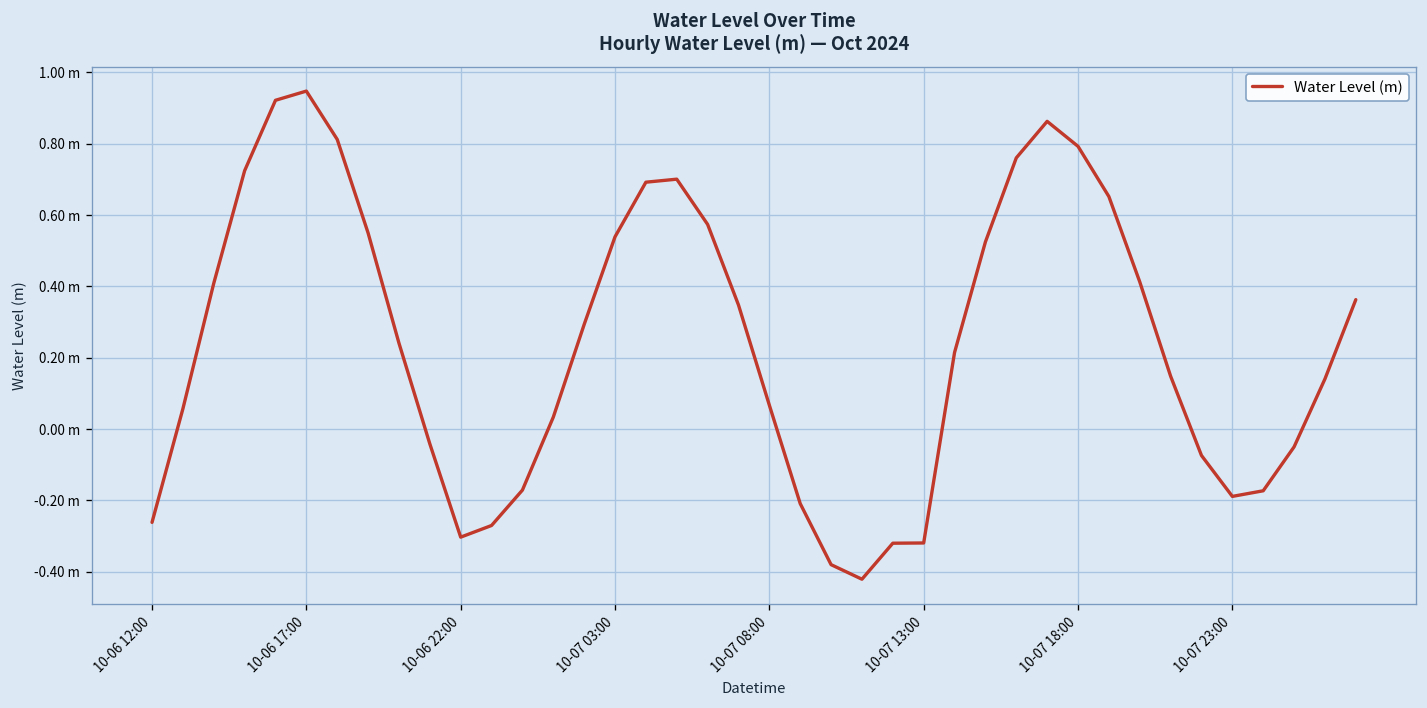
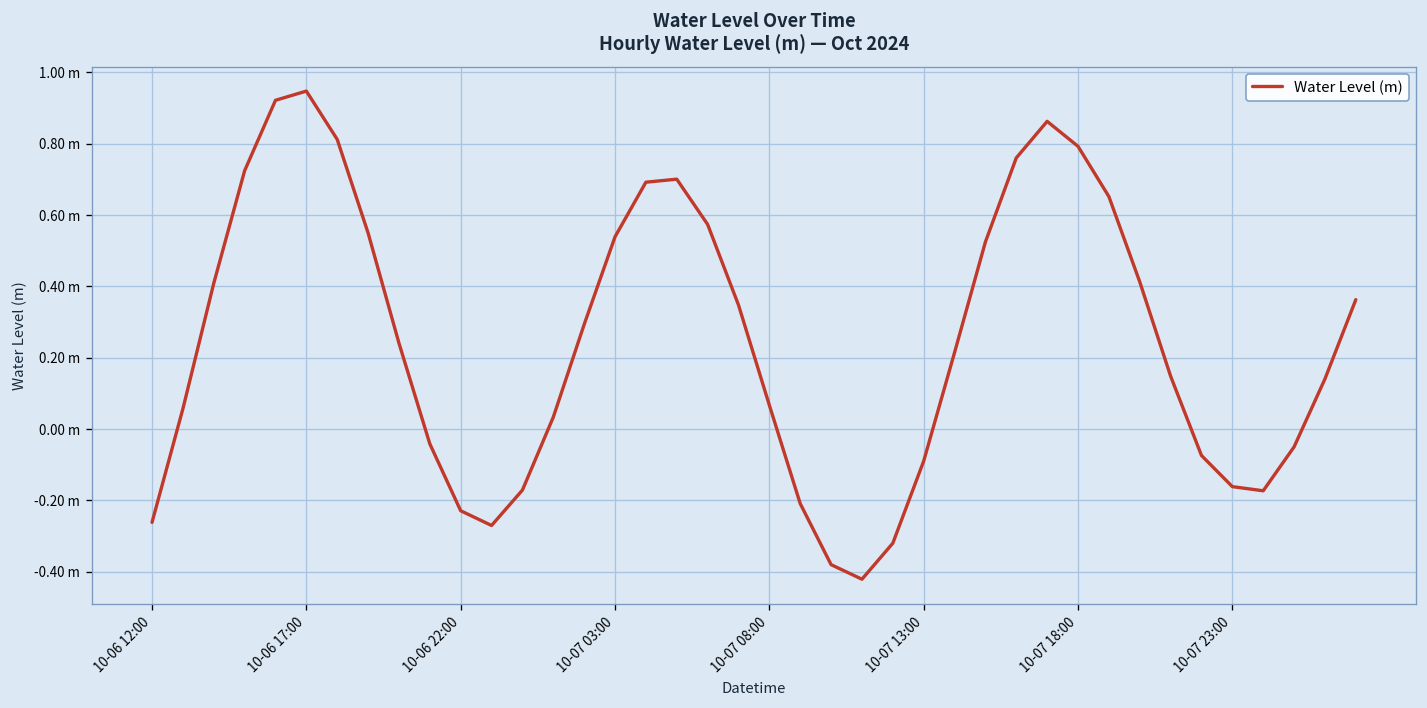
10-06 22:00: -0.30 m -> -0.23 m
10-07 13:00: -0.32 m -> -0.09 m
10-07 23:00: -0.19 m -> -0.16 m
